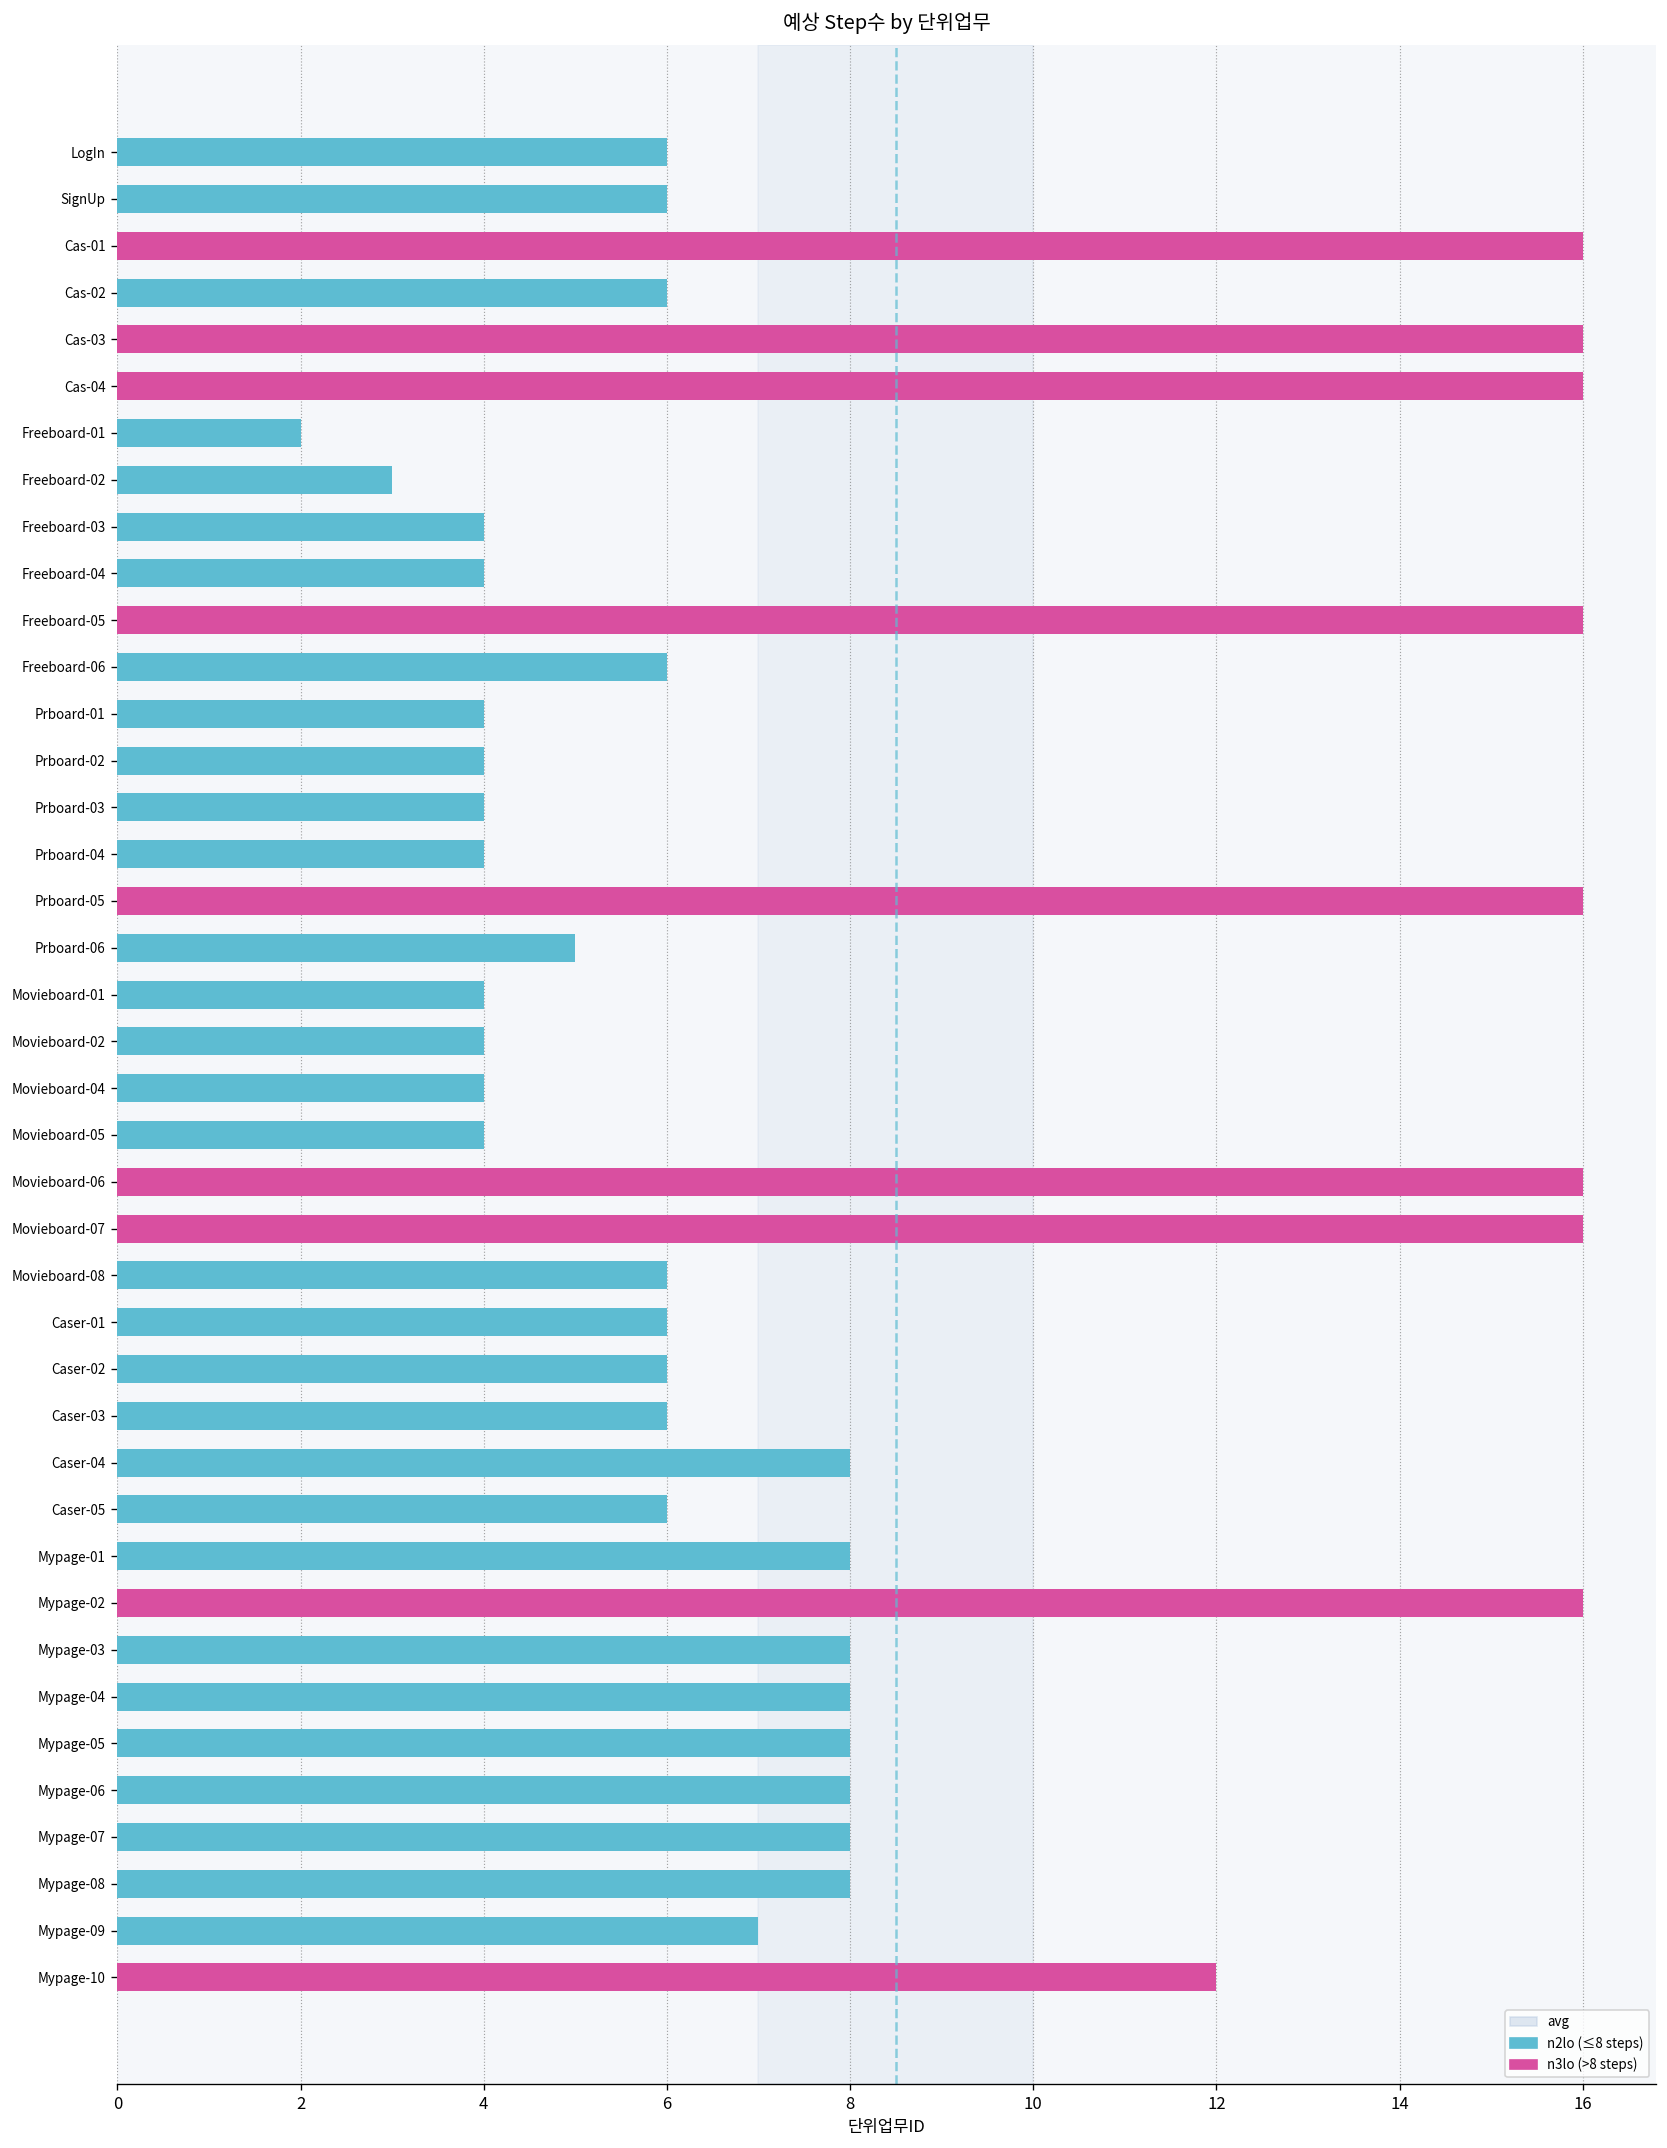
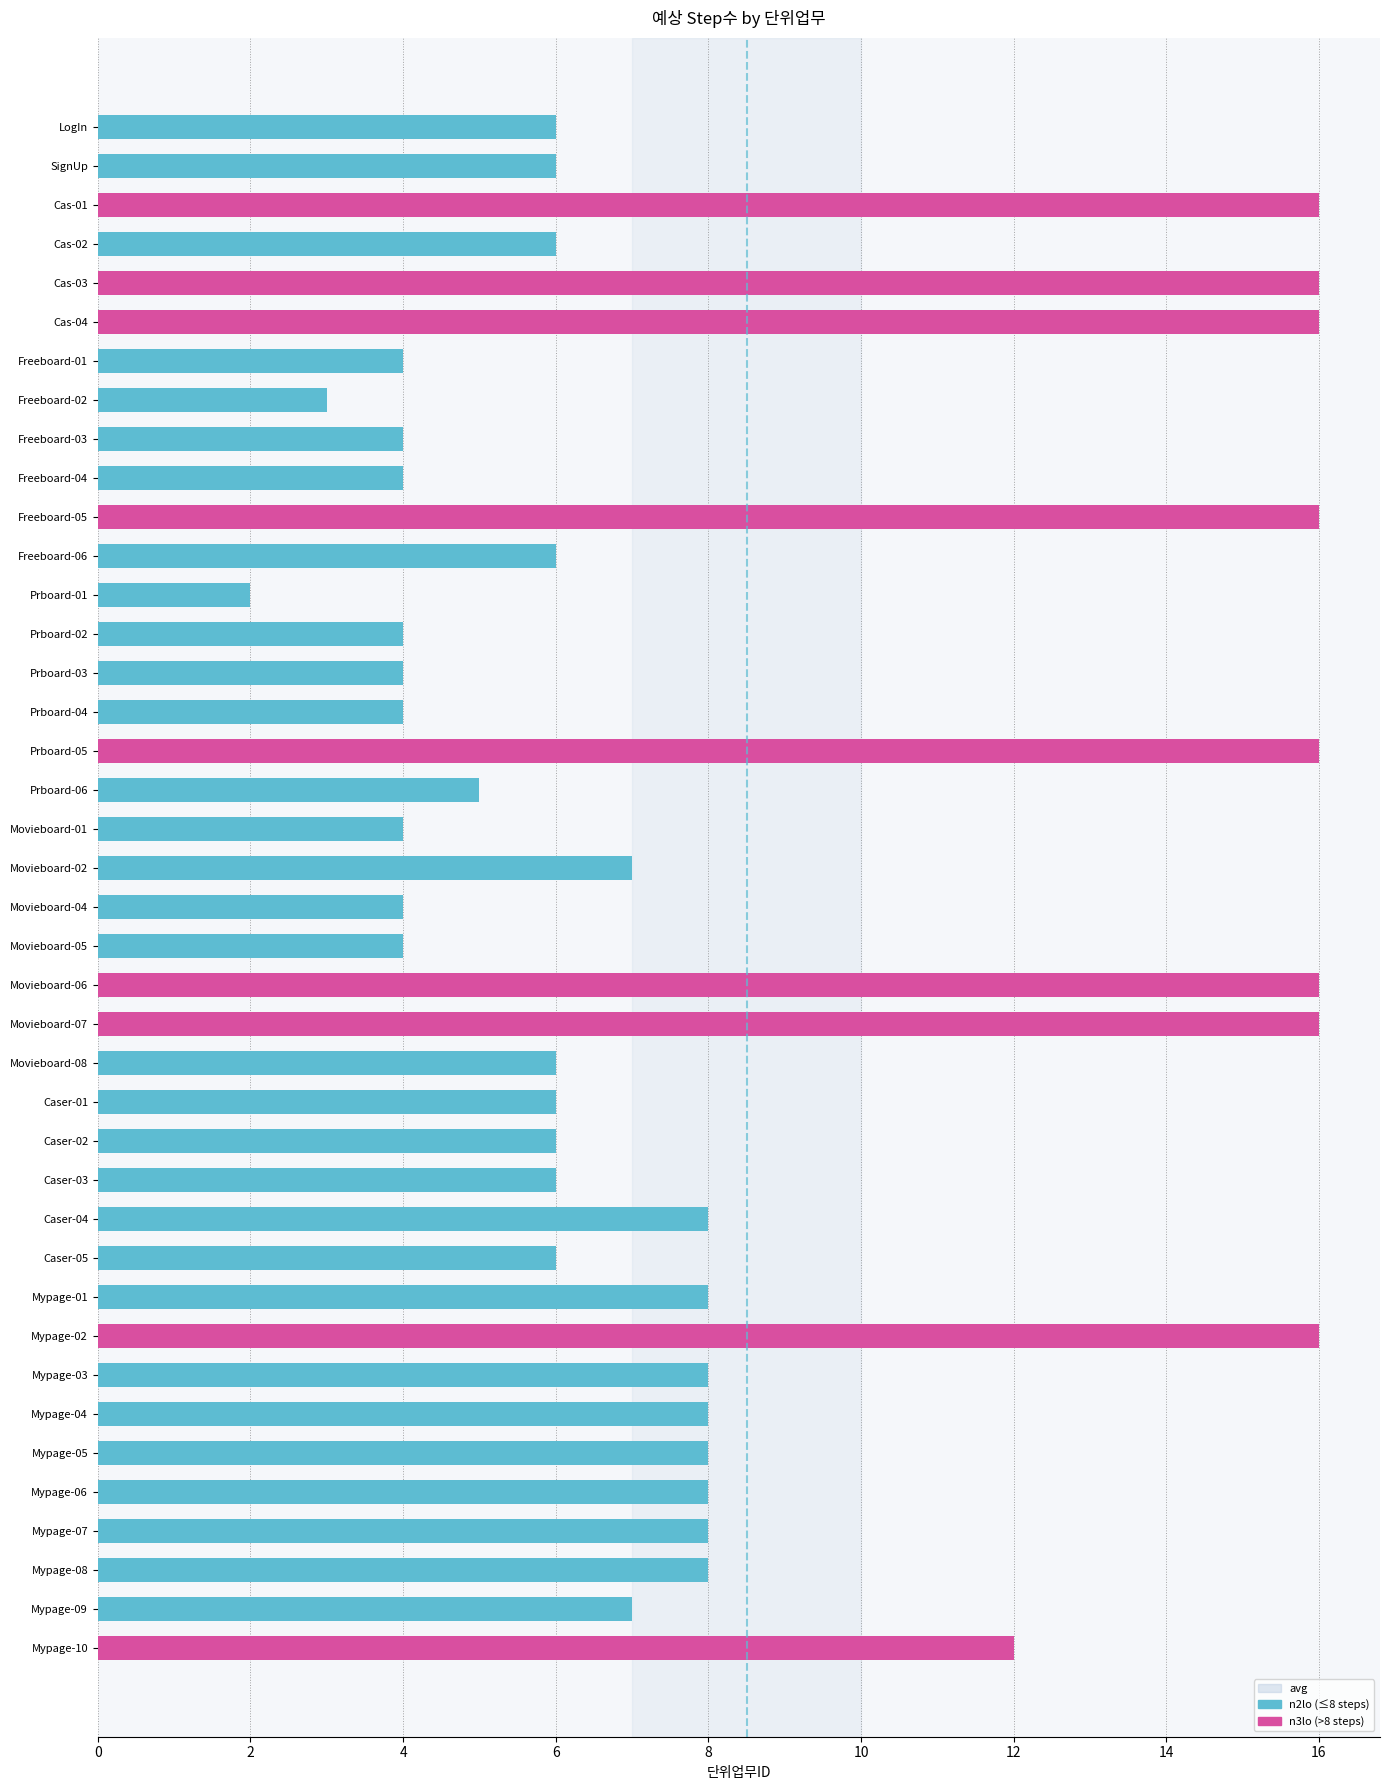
Freeboard-01: 2 -> 4
Prboard-01: 4 -> 2
Movieboard-02: 4 -> 7
